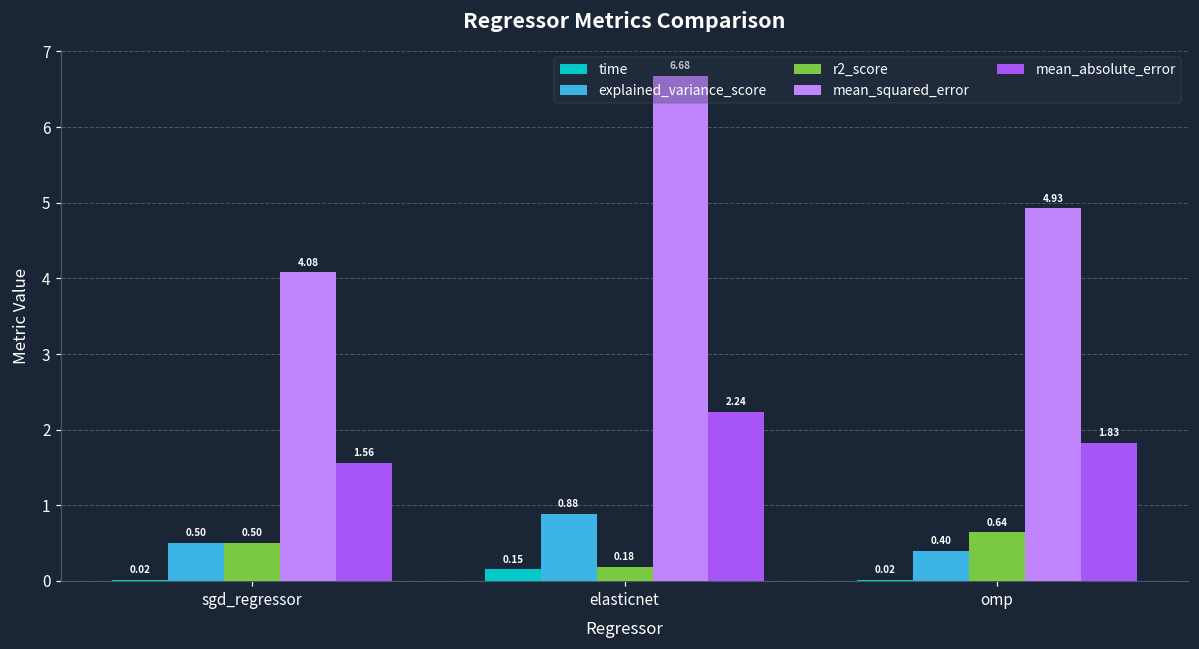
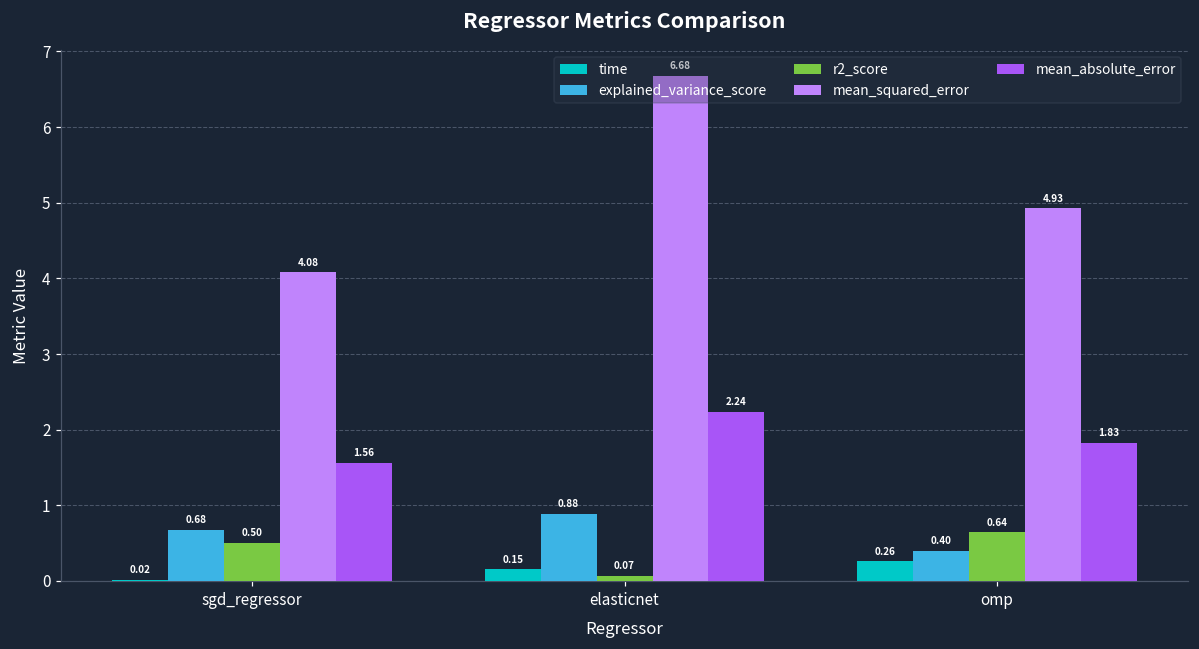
explained_variance_score, sgd_regressor: 0.50 -> 0.68
r2_score, elasticnet: 0.18 -> 0.07
time, omp: 0.02 -> 0.26
